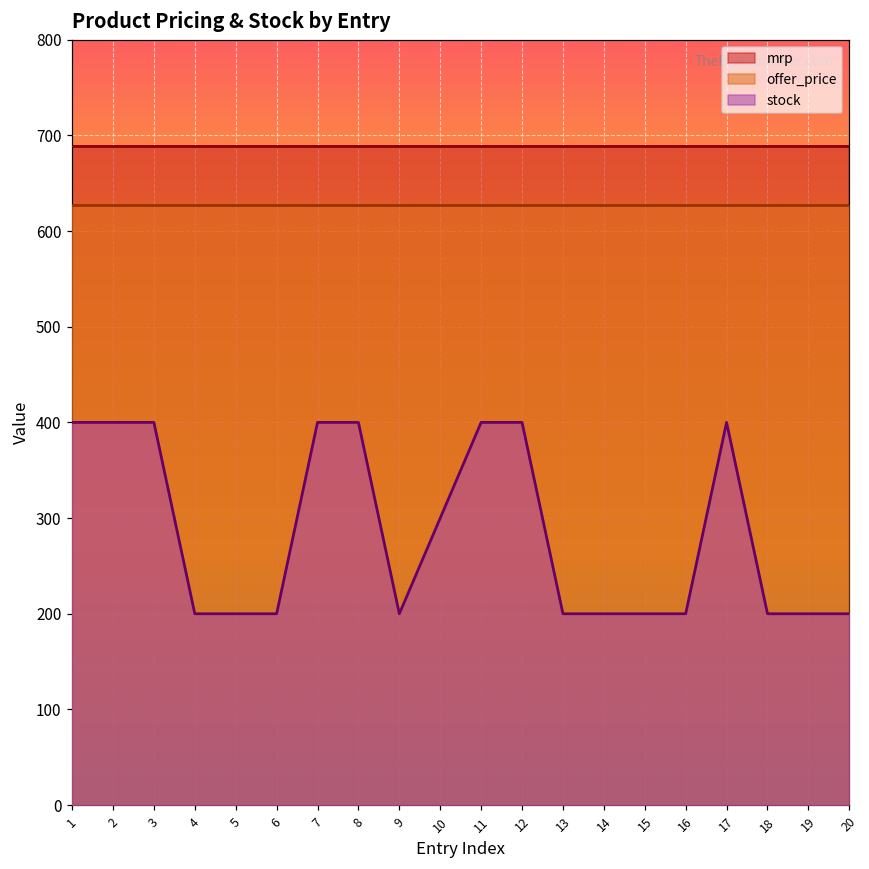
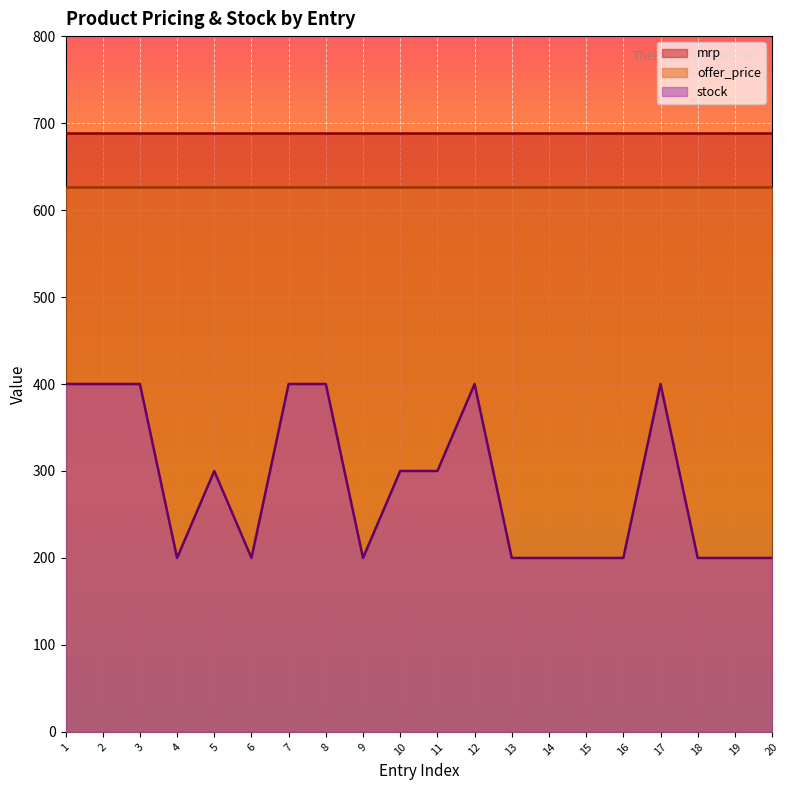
stock, 5: 200 -> 300
stock, 11: 400 -> 300
